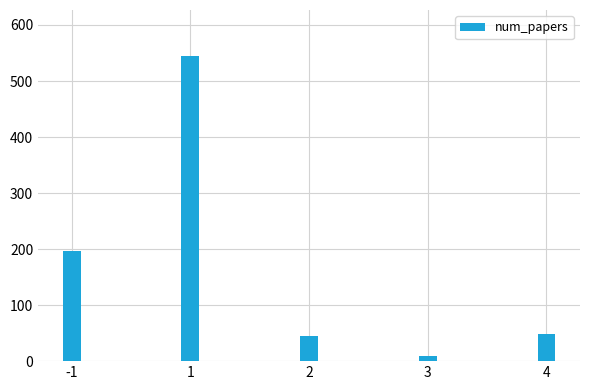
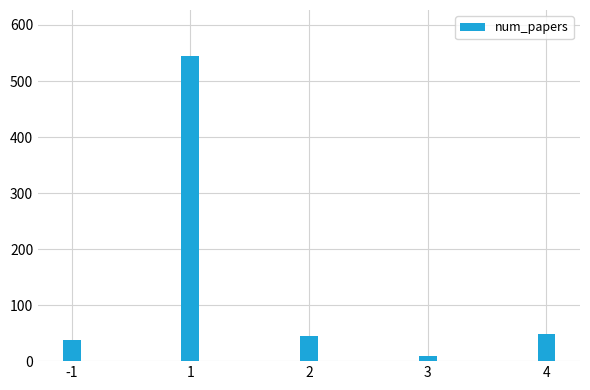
-1: 200 -> 40
